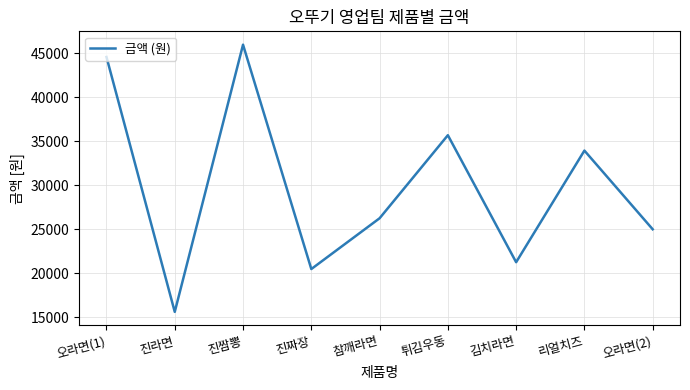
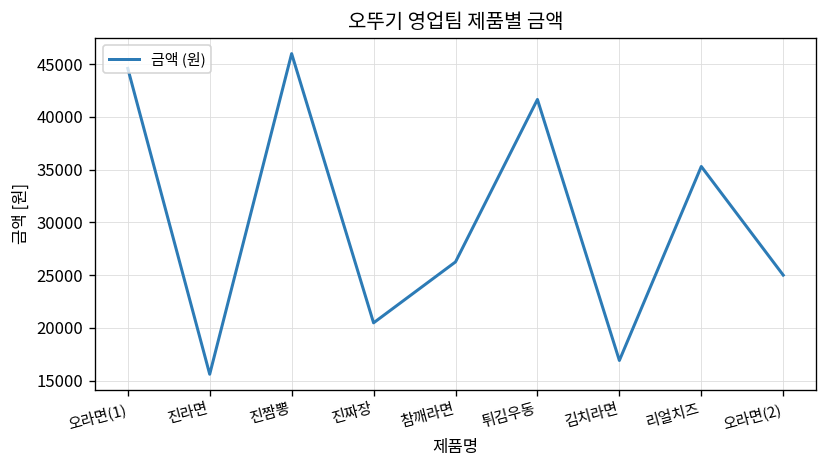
튀김우동: 36000 -> 42000
김치라면: 21000 -> 17000
리얼치즈: 34000 -> 35000
